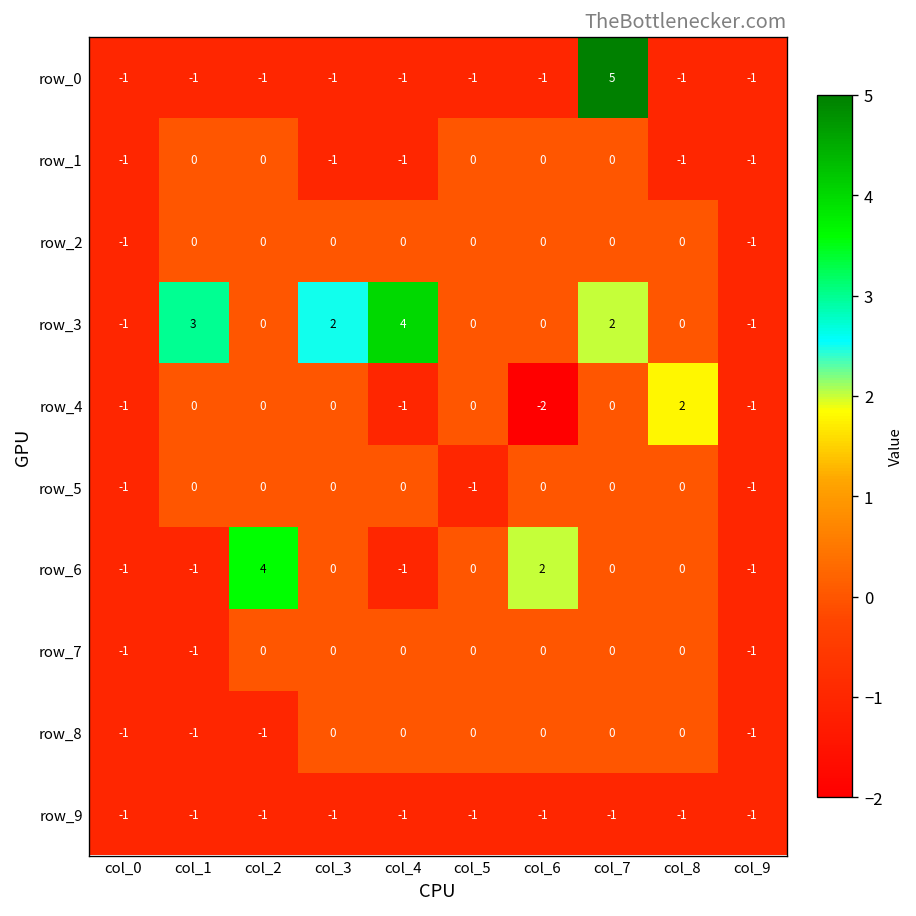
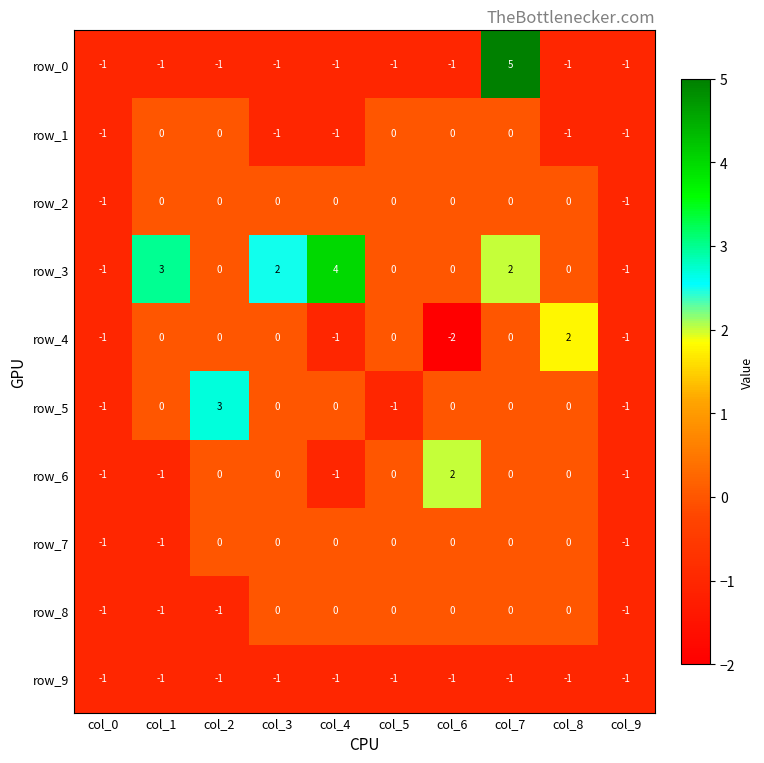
row_5, col_2: 0 -> 3
row_6, col_2: 4 -> 0
